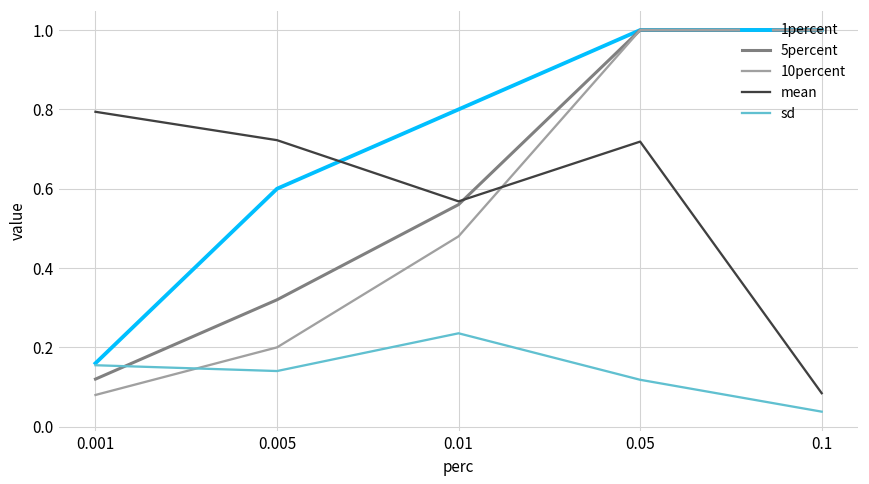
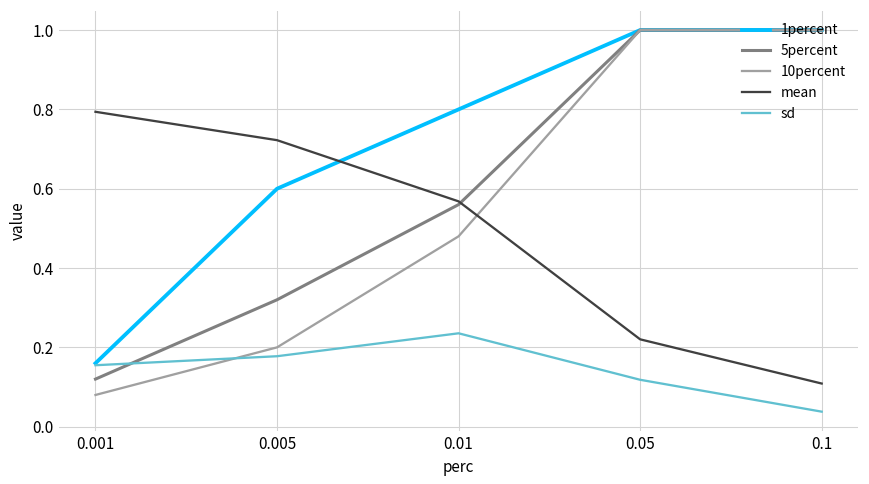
sd, 0.005: 0.14 -> 0.18
mean, 0.05: 0.72 -> 0.22
mean, 0.1: 0.08 -> 0.11
